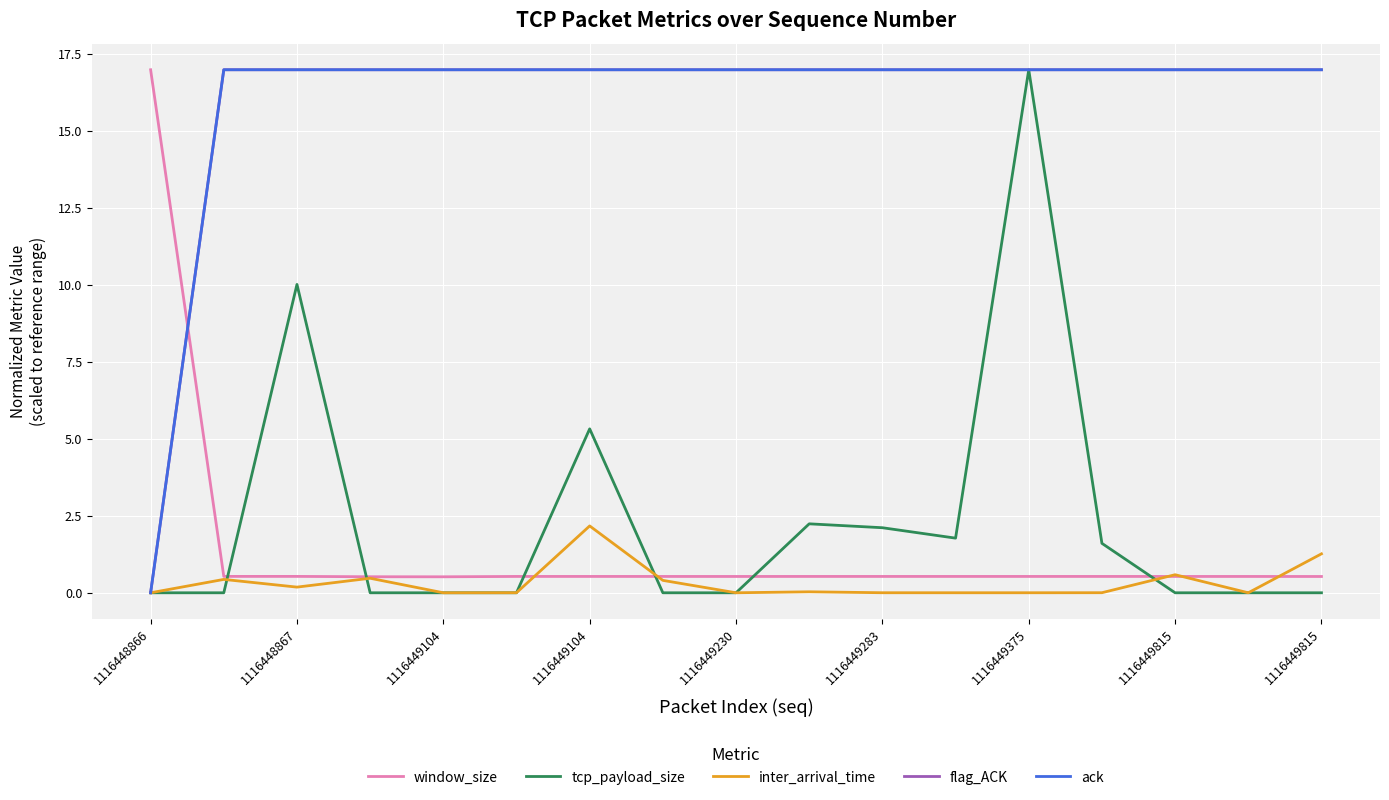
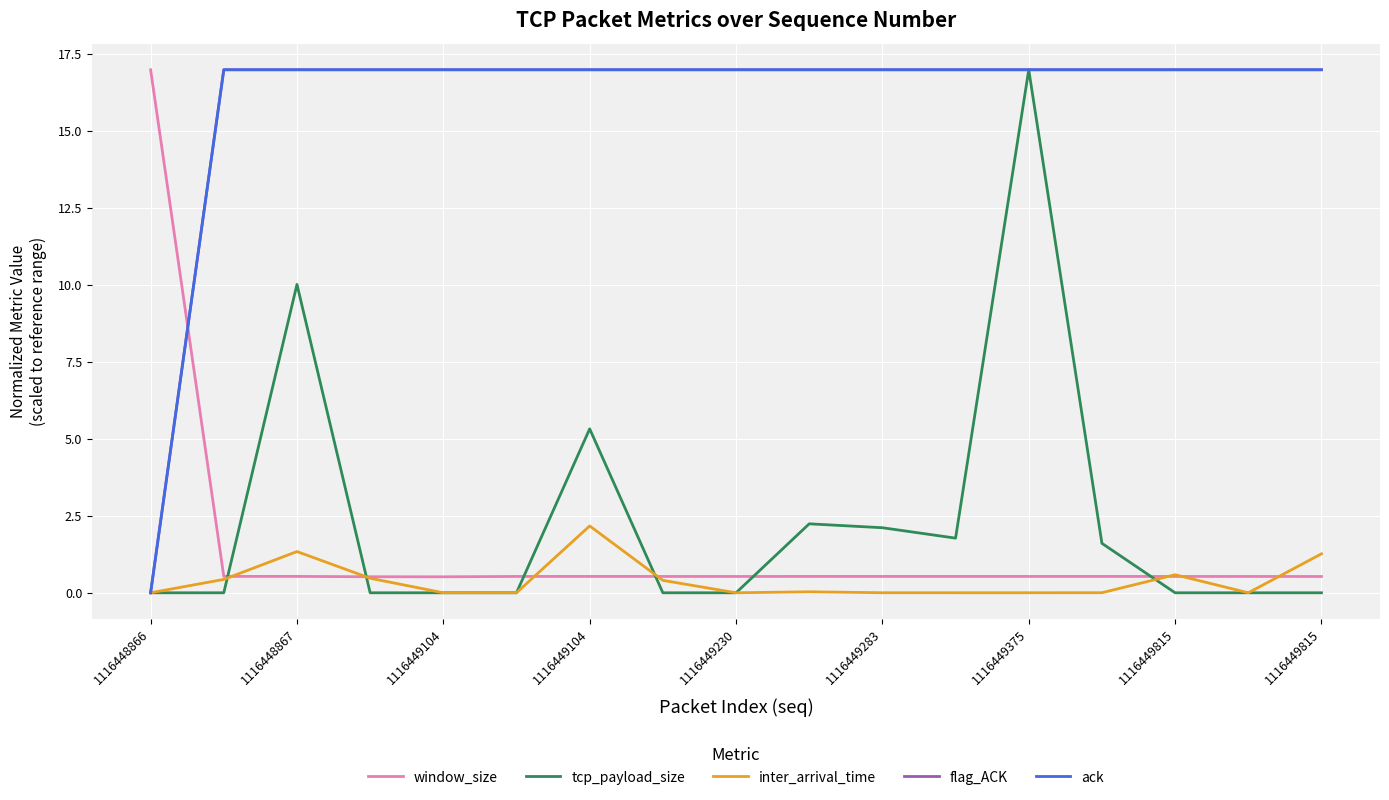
inter_arrival_time, 1116448867: 0.2 -> 1.3
